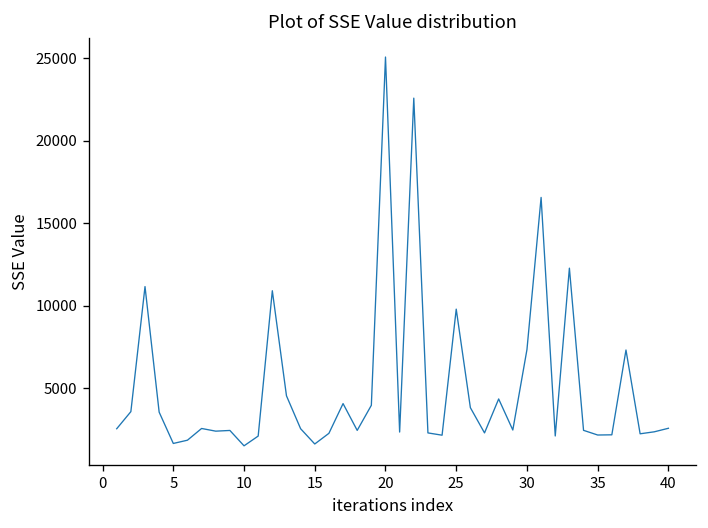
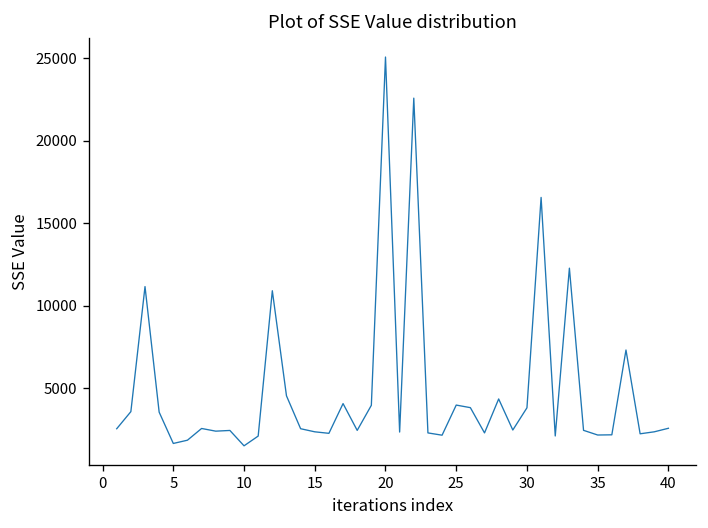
15: 1600 -> 2300
25: 9800 -> 4000
30: 7300 -> 3800
